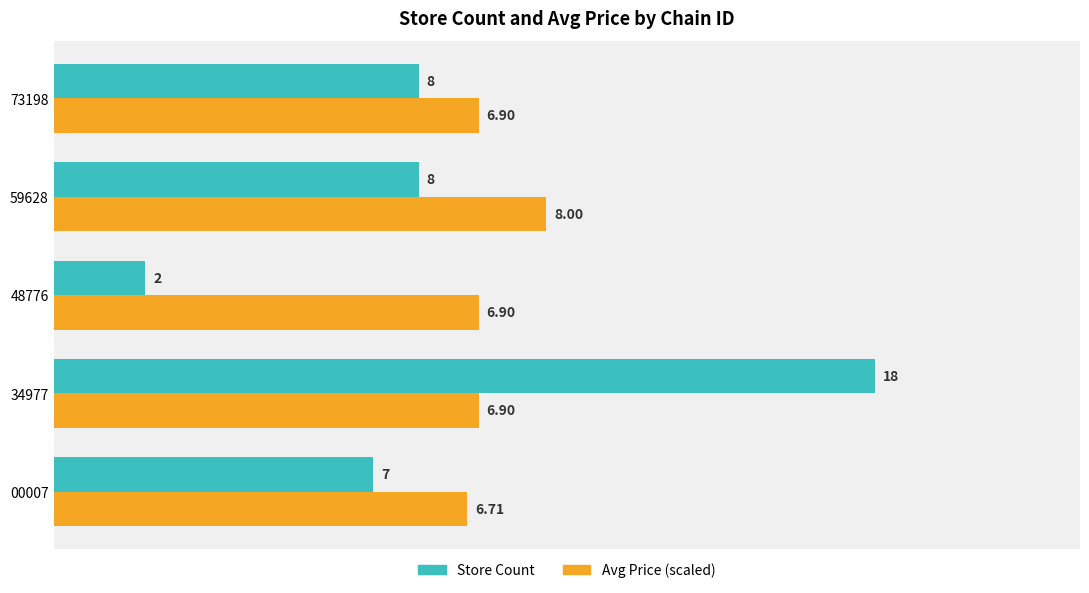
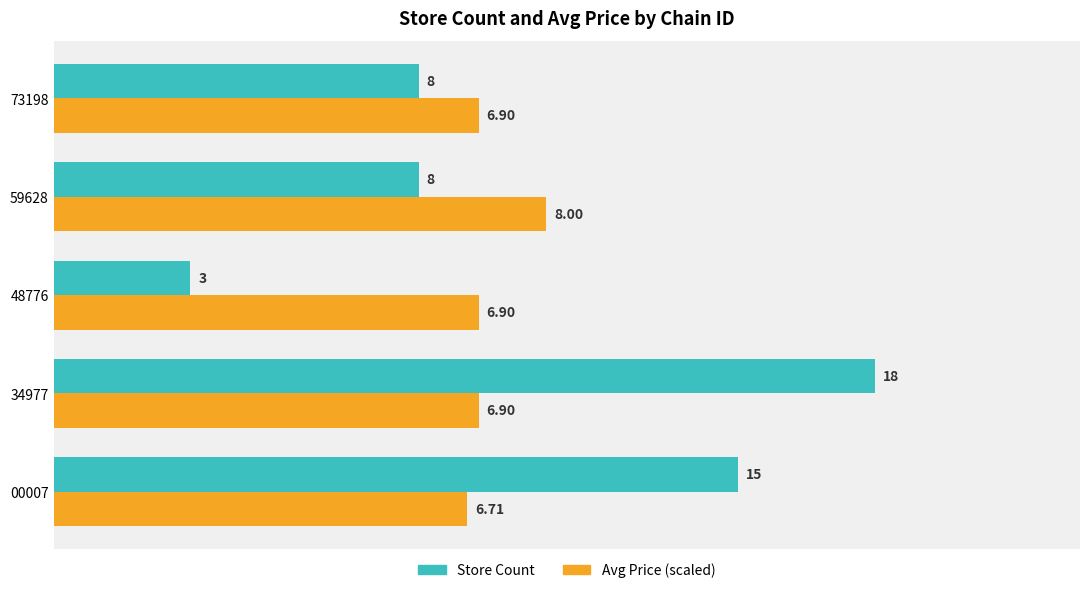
Store Count, 48776: 2 -> 3
Store Count, 00007: 7 -> 15
